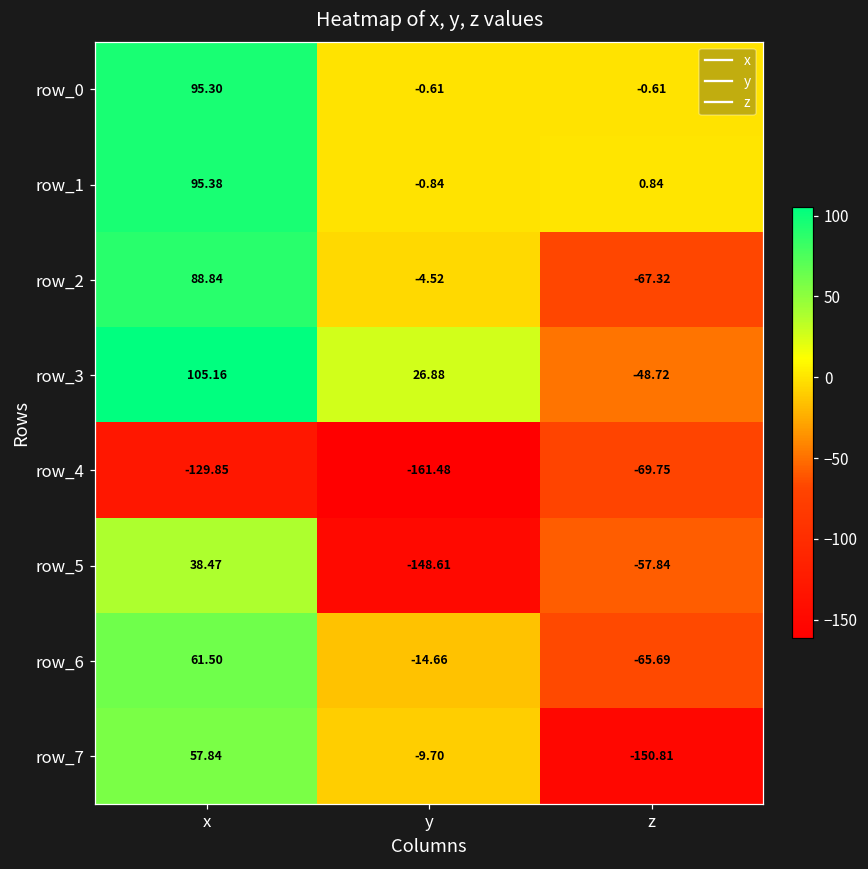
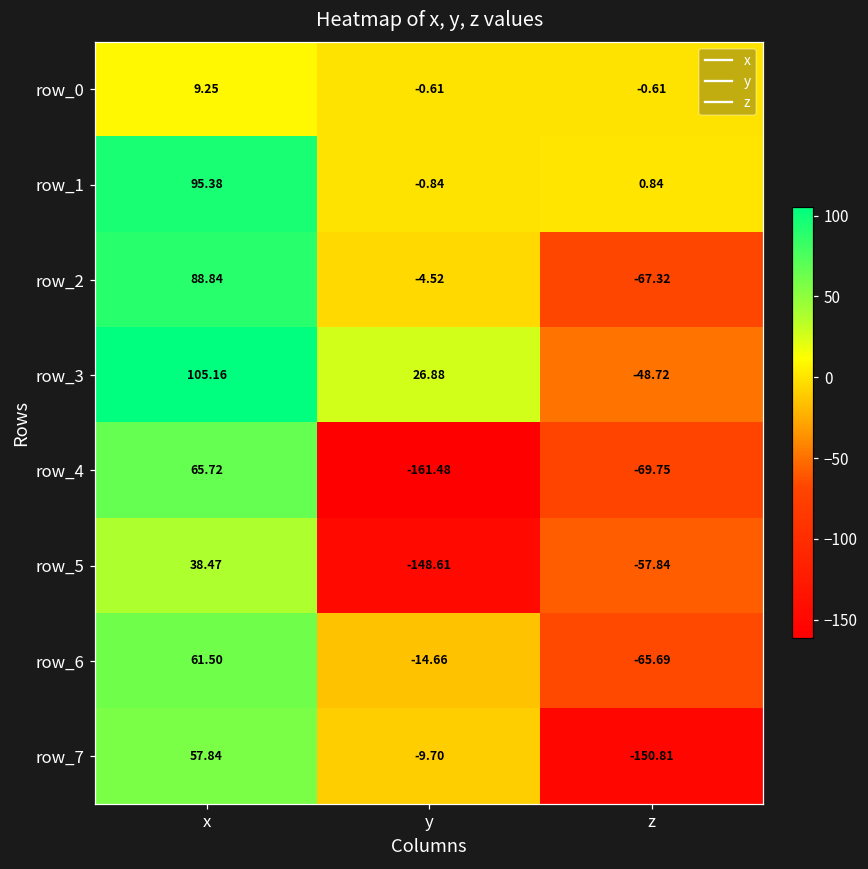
row_0, x: 95.30 -> 9.25
row_4, x: -129.85 -> 65.72
